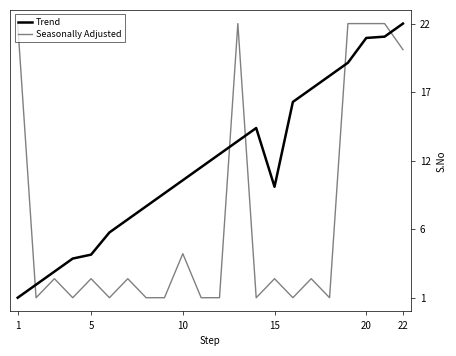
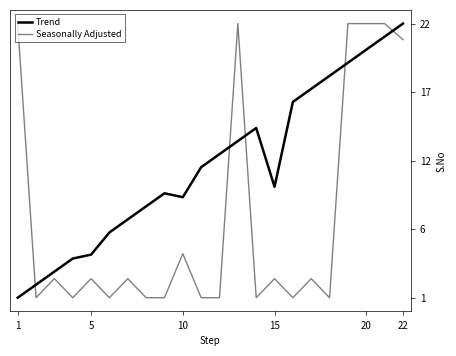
Trend, 10: 10.0 -> 8.7
Trend, 20: 20.9 -> 20.0
Seasonally Adjusted, 22: 20.0 -> 20.8
